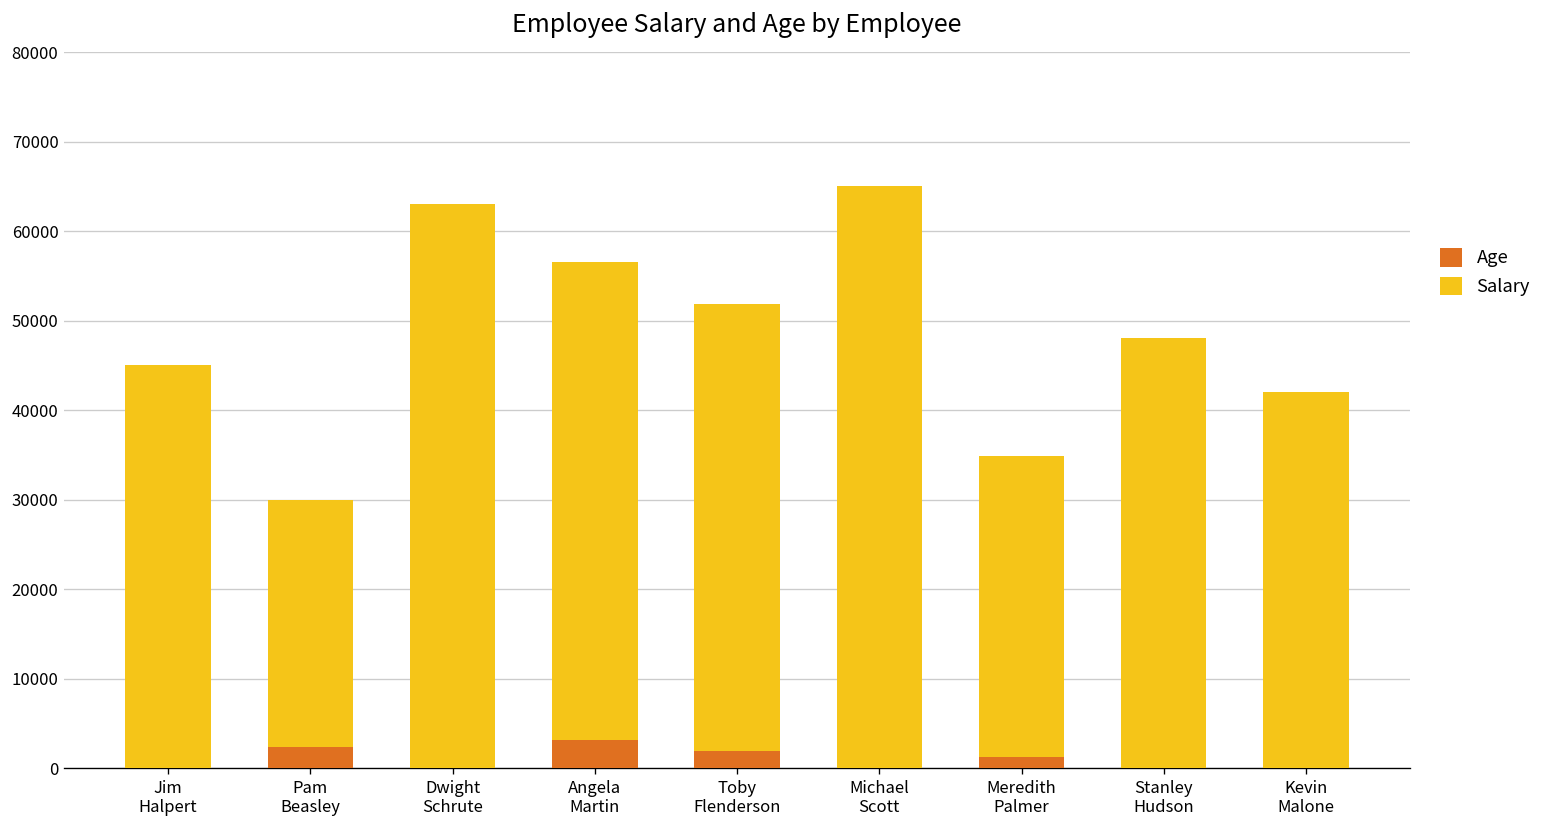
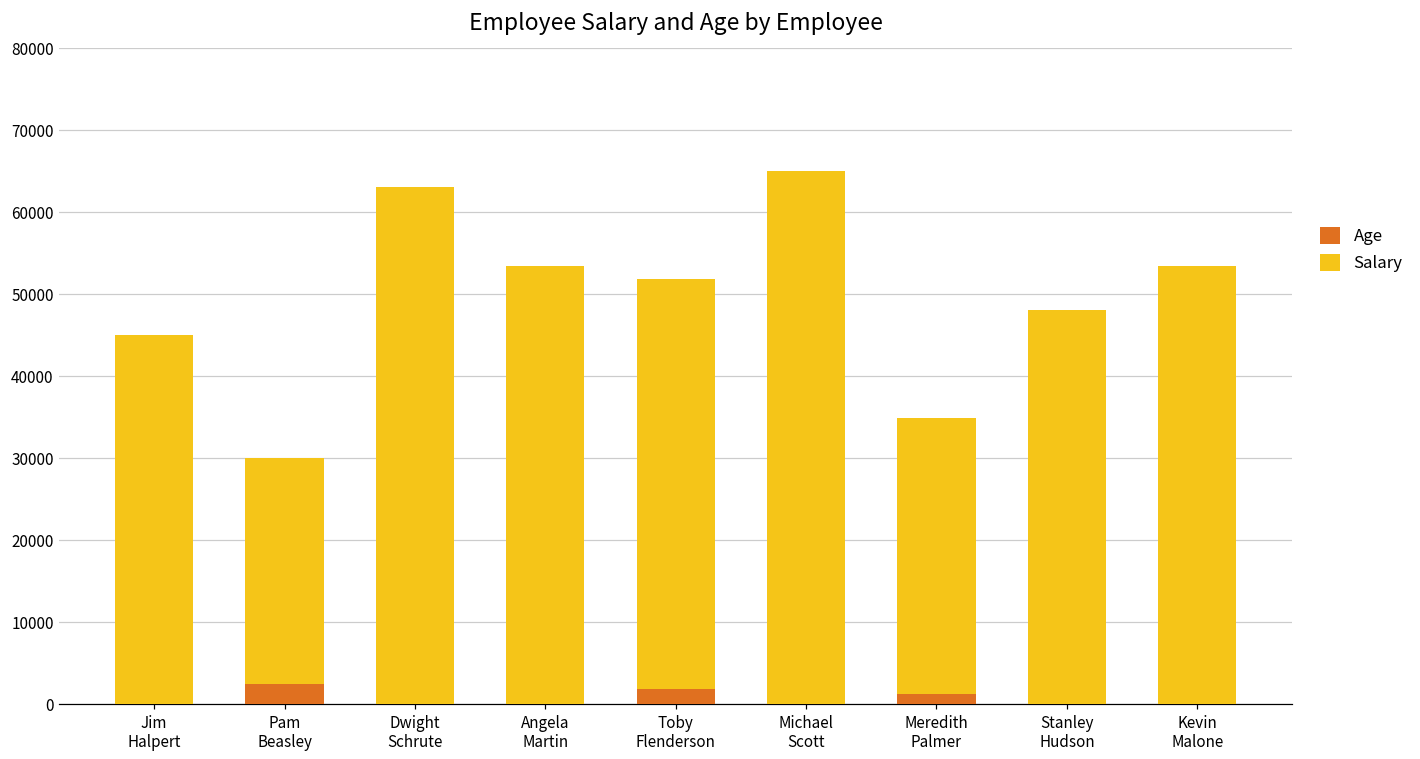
Age, Angela Martin: 3000 -> 0
Salary, Kevin Malone: 42000 -> 53000
